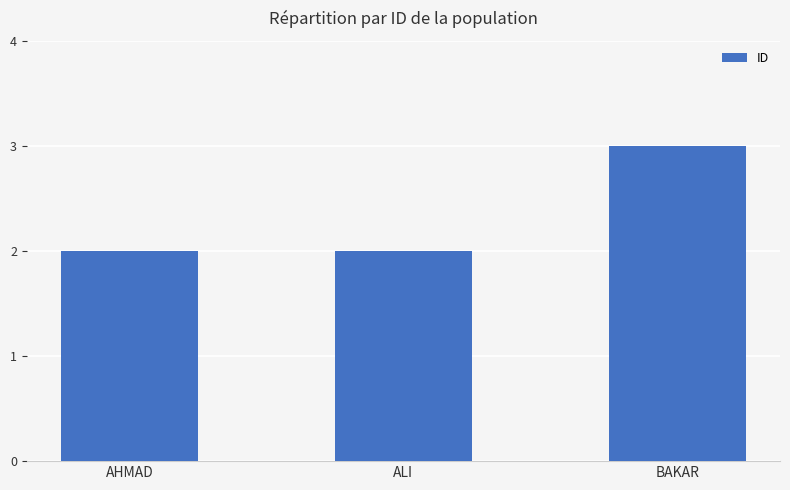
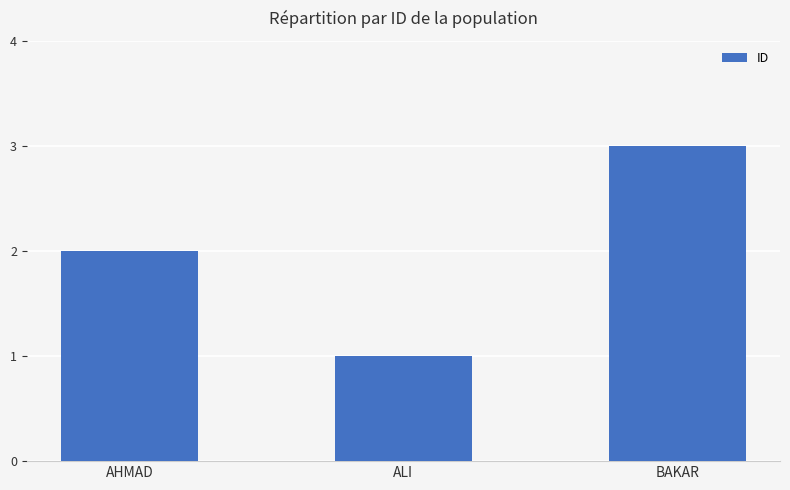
ALI: 2 -> 1
